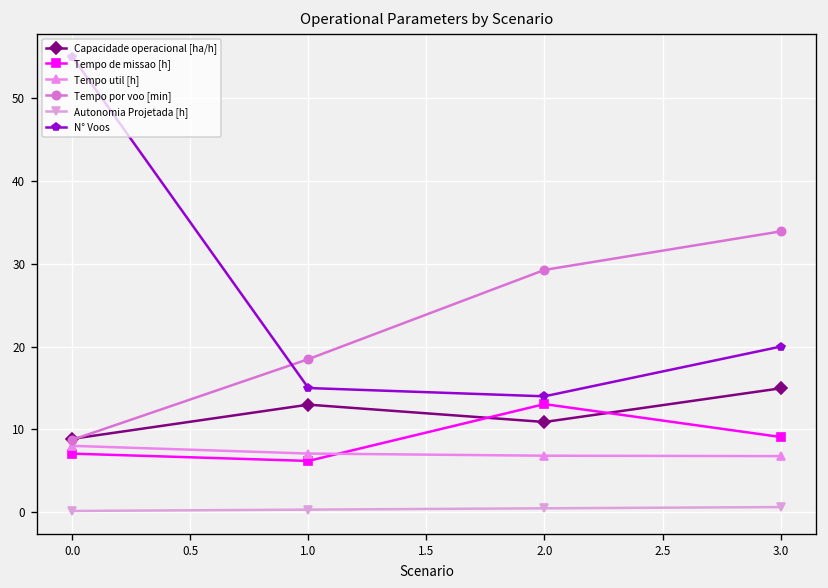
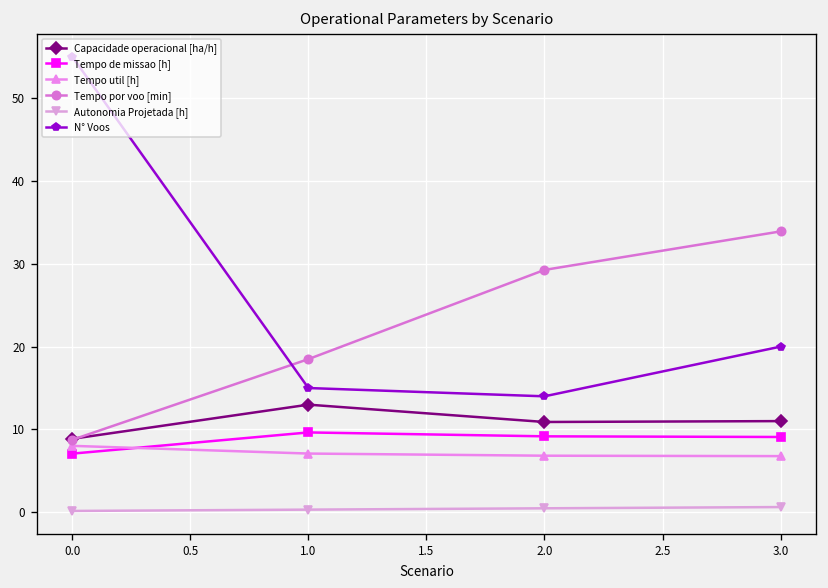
Tempo de missao [h], 1.0: 6 -> 10
Tempo de missao [h], 2.0: 13 -> 9
Capacidade operacional [ha/h], 3.0: 15 -> 11
